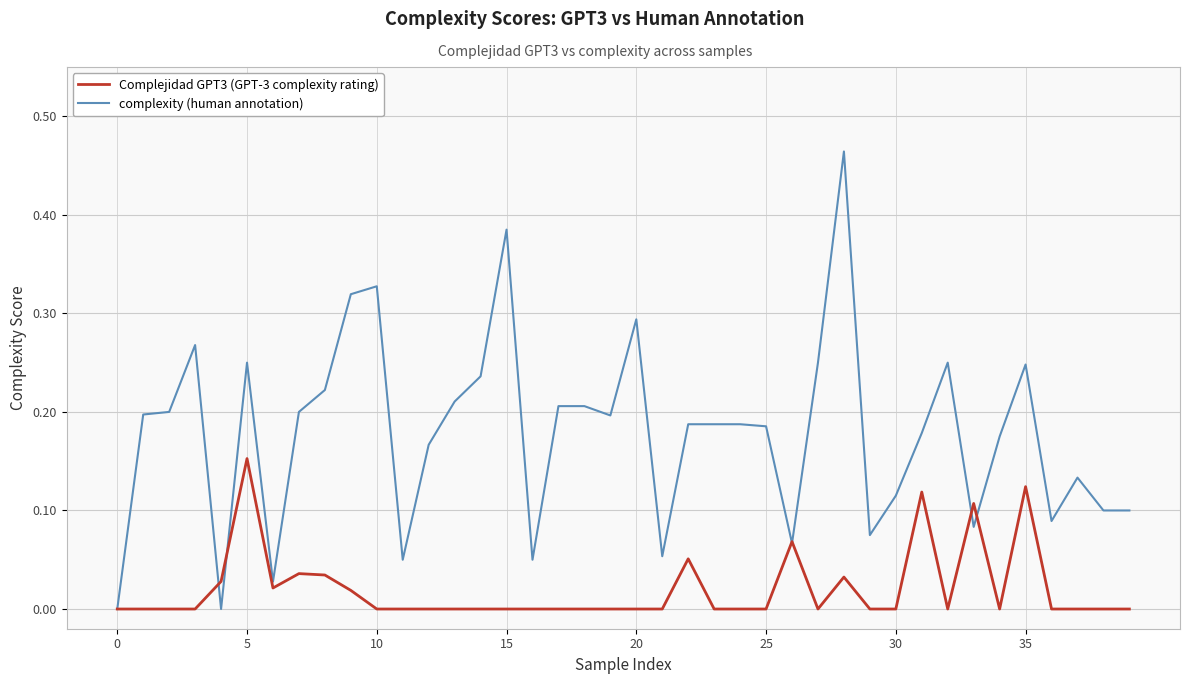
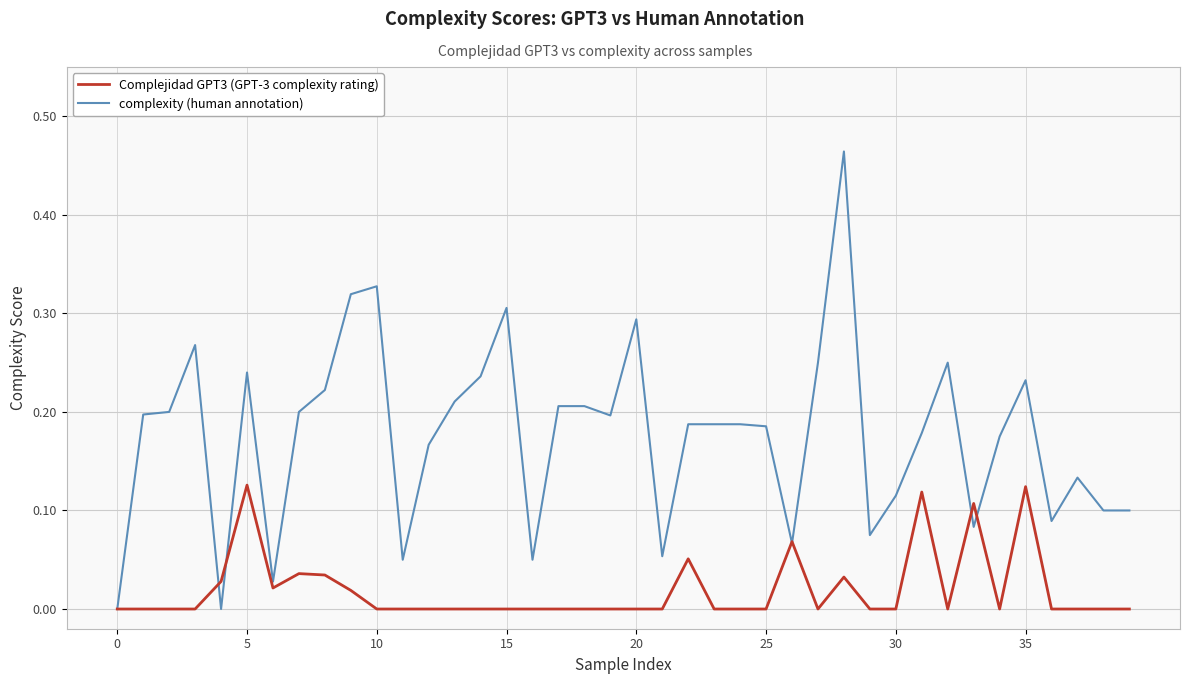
Complejidad GPT3 (GPT-3 complexity rating), 5: 0.15 -> 0.13
complexity (human annotation), 5: 0.25 -> 0.24
complexity (human annotation), 15: 0.38 -> 0.31
complexity (human annotation), 35: 0.25 -> 0.23
